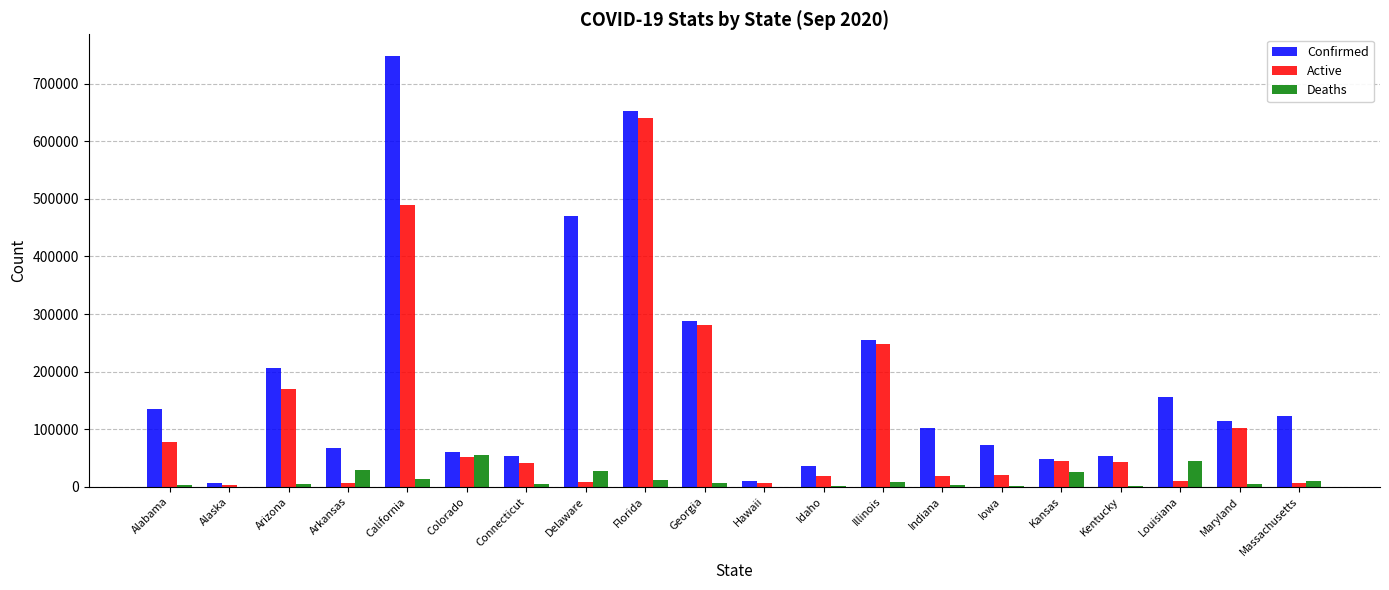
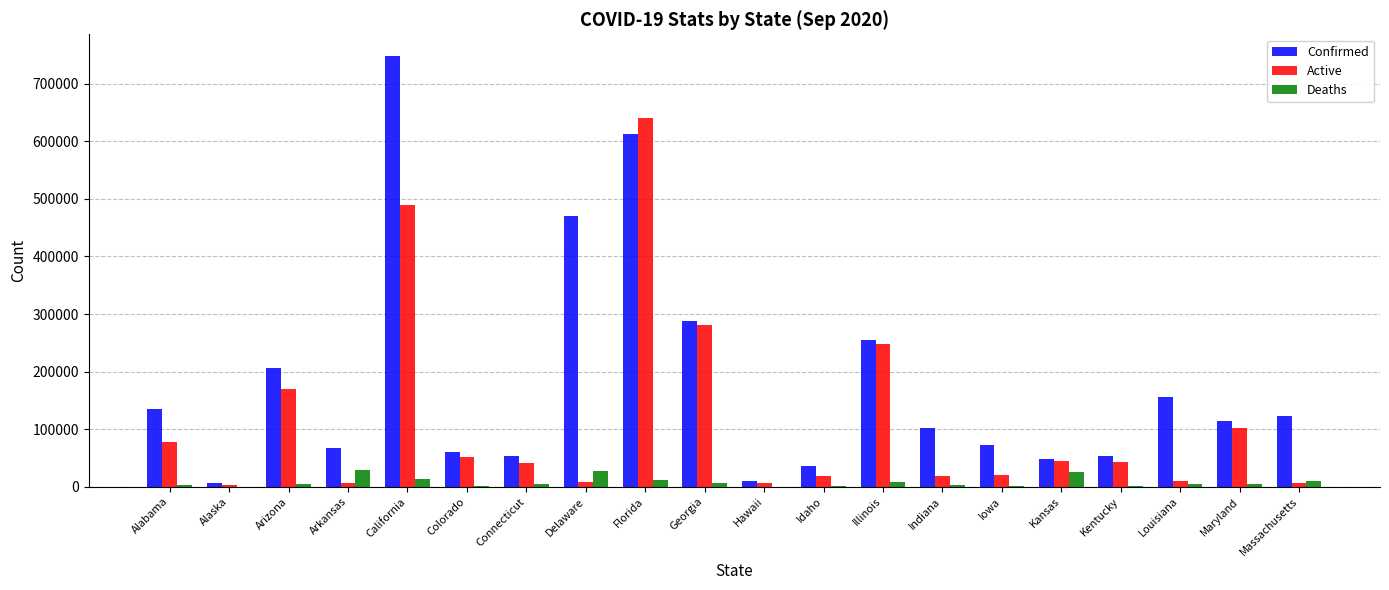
Deaths, Colorado: 60000 -> 0
Confirmed, Florida: 650000 -> 610000
Deaths, Louisiana: 50000 -> 10000
